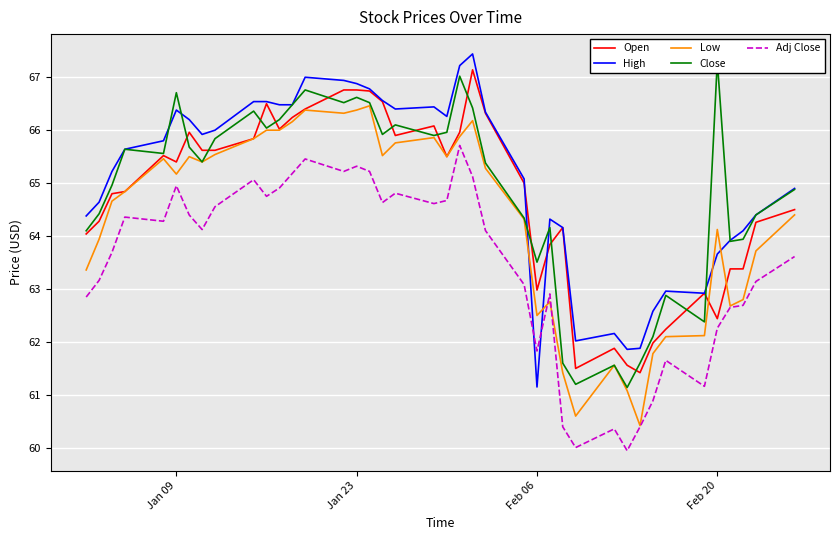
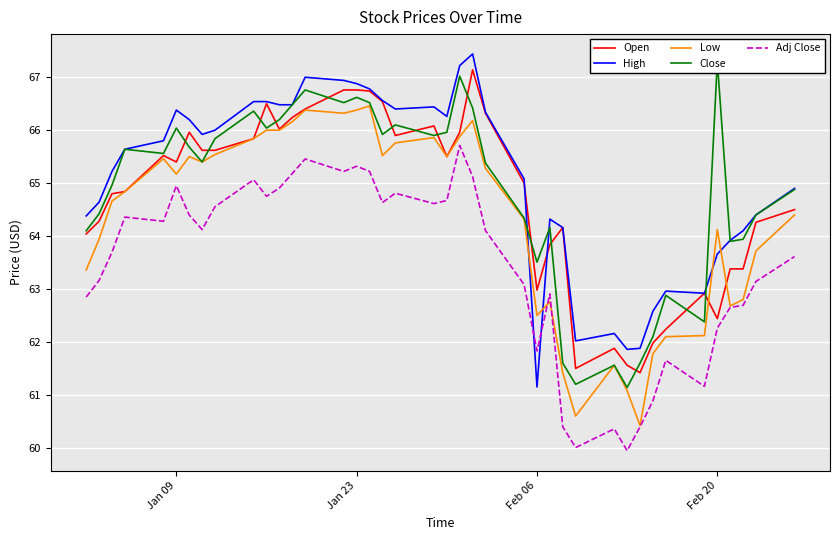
Close, Jan 09: 66.7 -> 66.0
